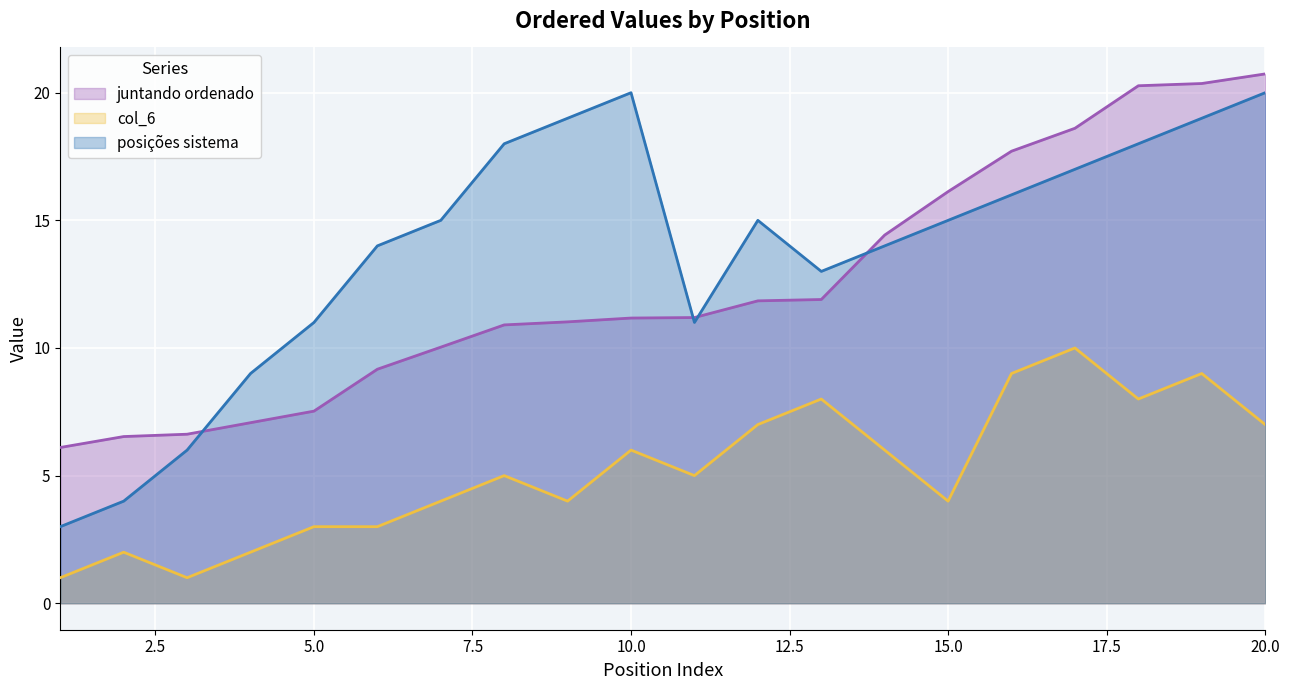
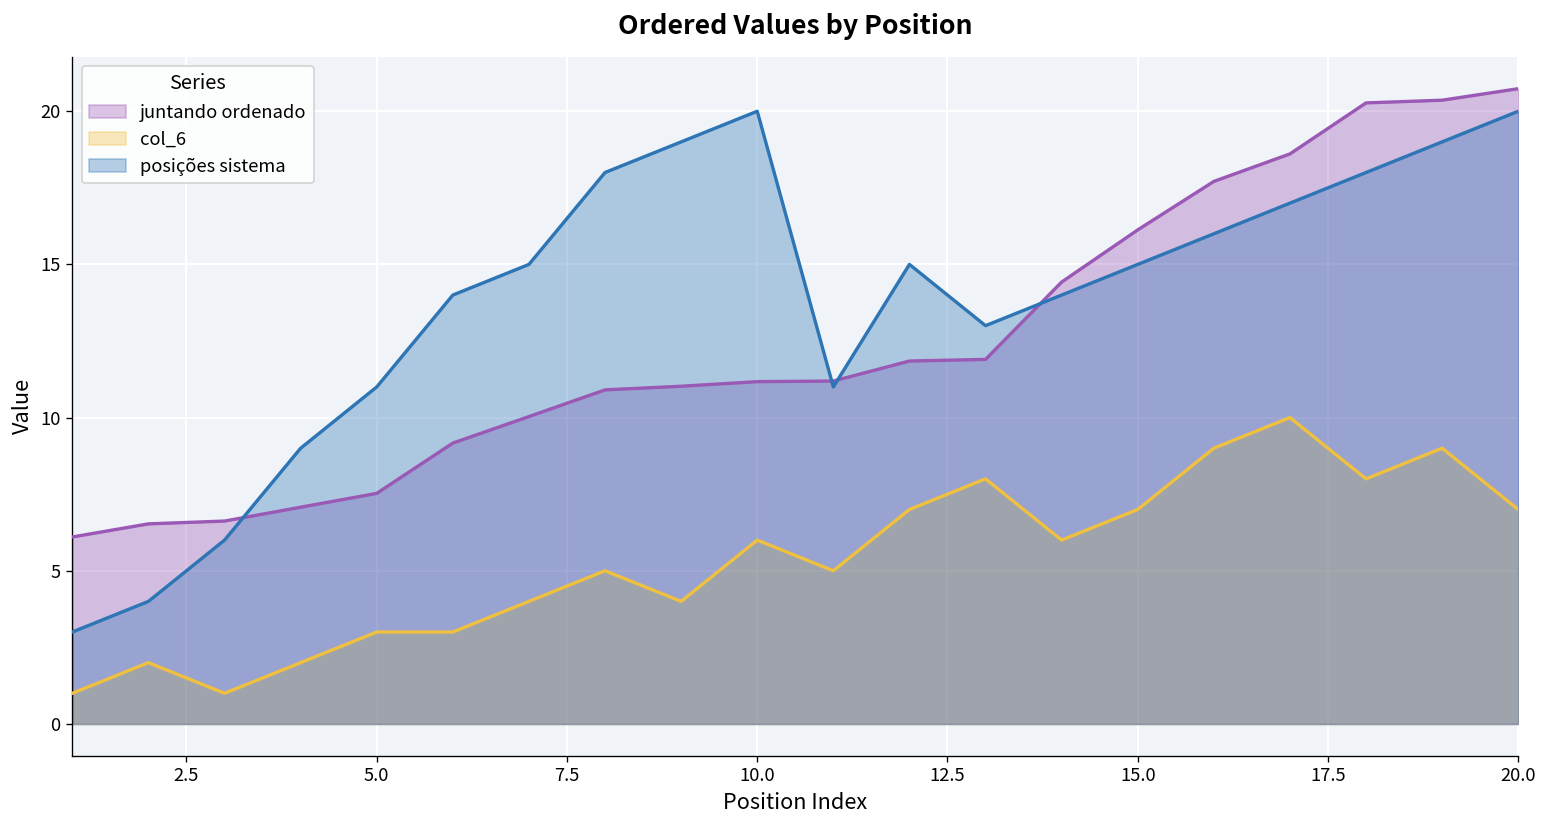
col_6, 15.0: 4 -> 7
